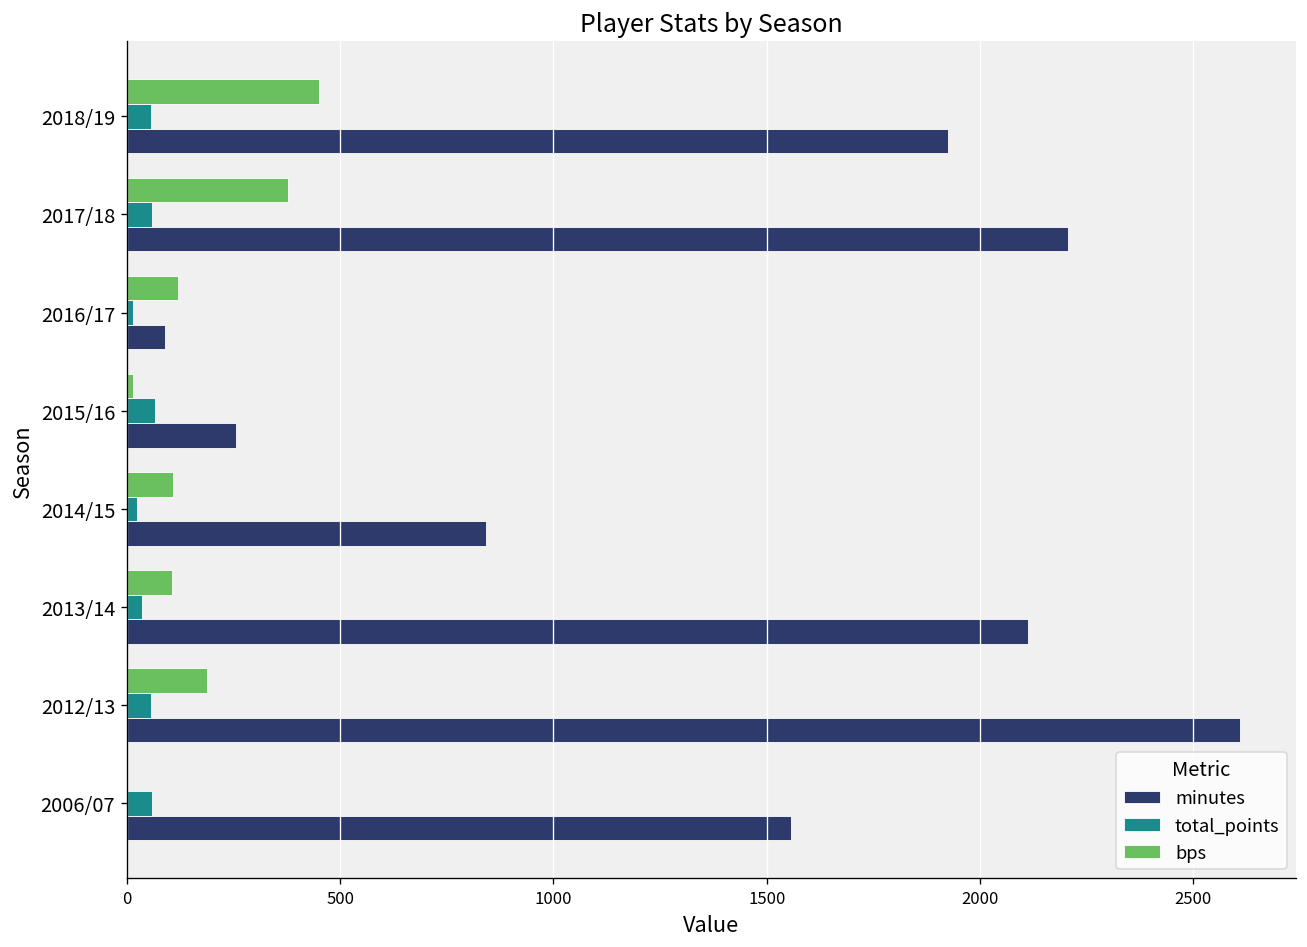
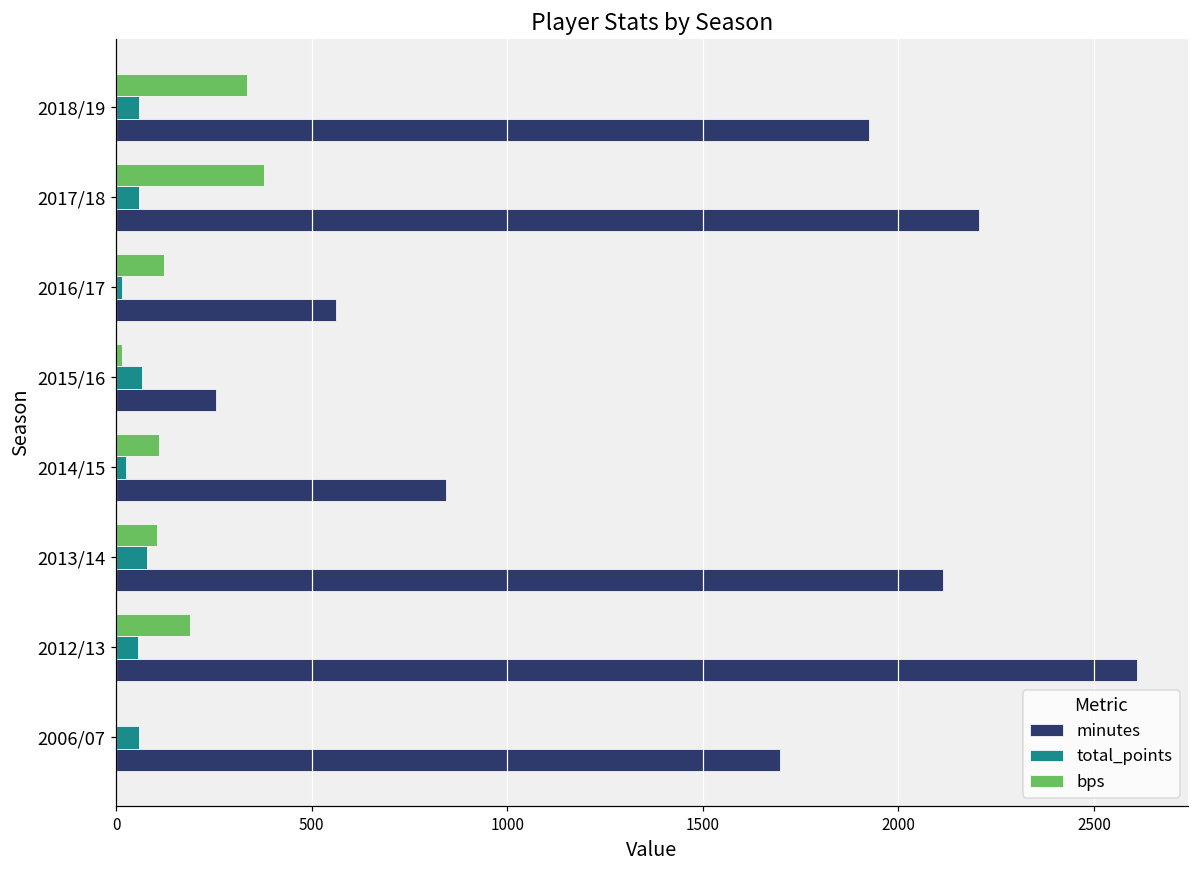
bps, 2018/19: 450 -> 330
minutes, 2016/17: 90 -> 560
total_points, 2013/14: 40 -> 80
minutes, 2006/07: 1560 -> 1700
